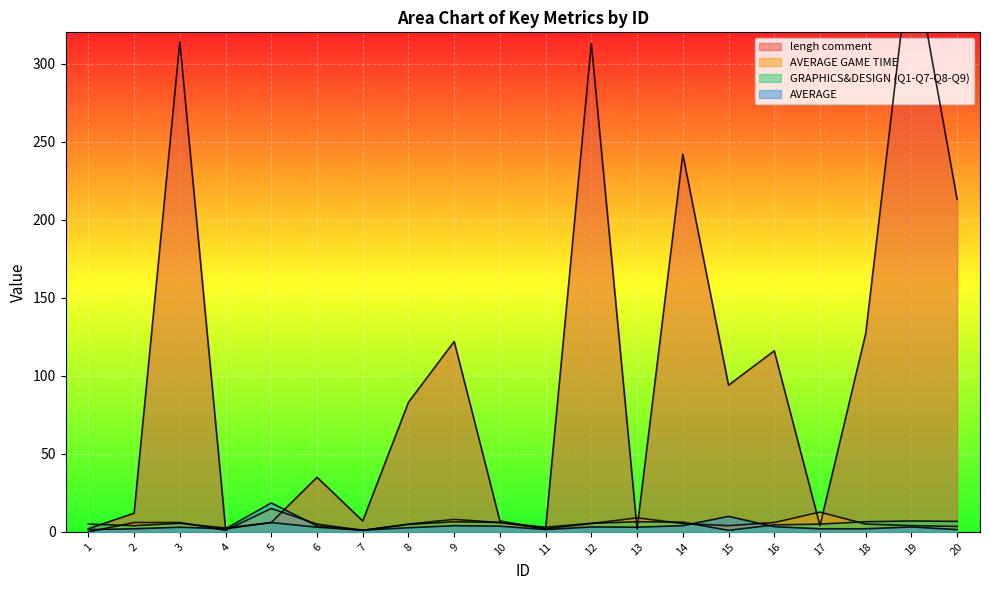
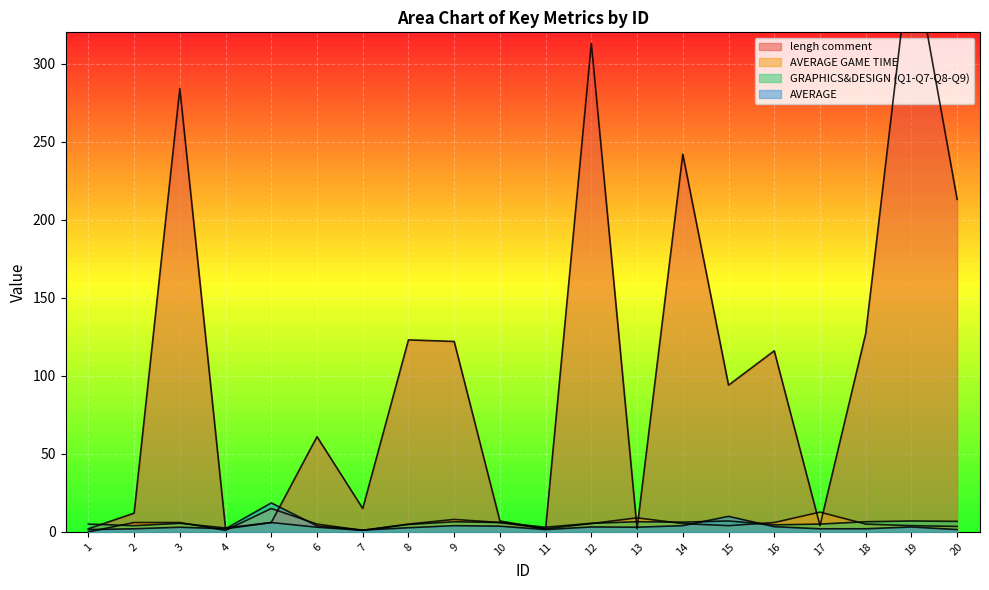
lengh comment, 3: 314 -> 284
lengh comment, 6: 35 -> 61
lengh comment, 7: 7 -> 15
lengh comment, 8: 83 -> 123
GRAPHICS&DESIGN (Q1-Q7-Q8-Q9), 15: 1 -> 7
